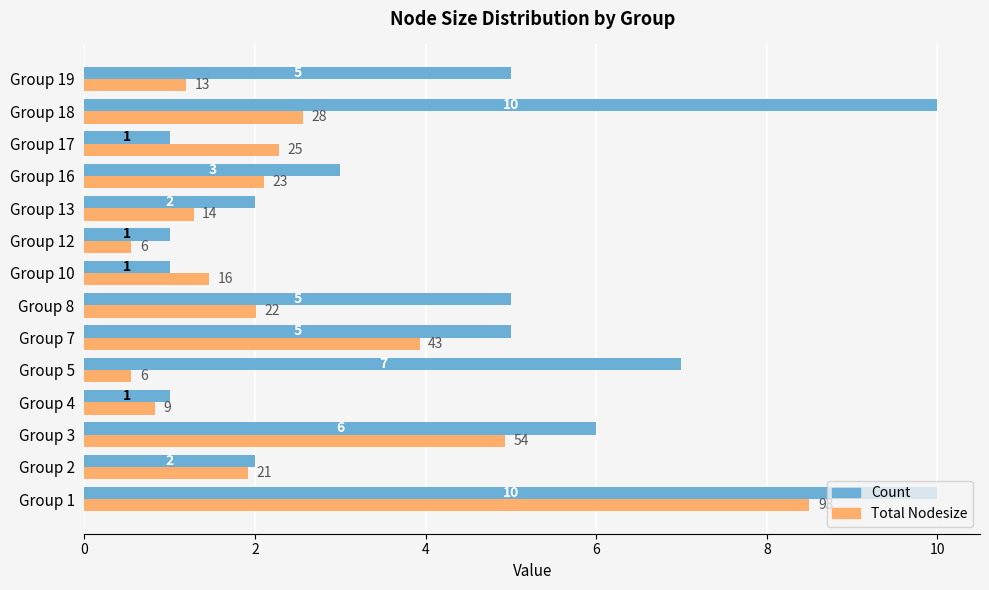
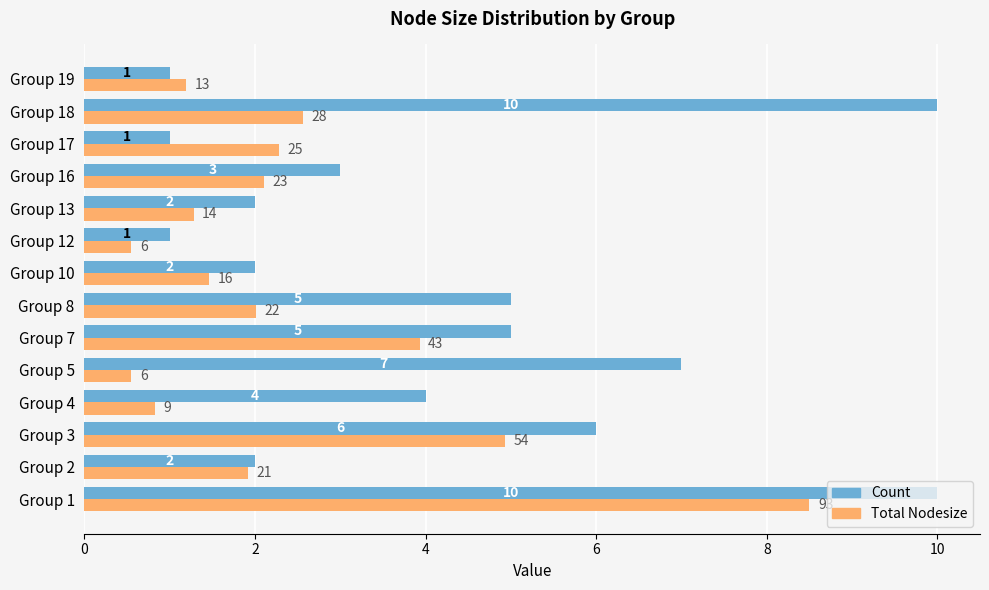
Count, Group 19: 5 -> 1
Count, Group 10: 1 -> 2
Count, Group 4: 1 -> 4
